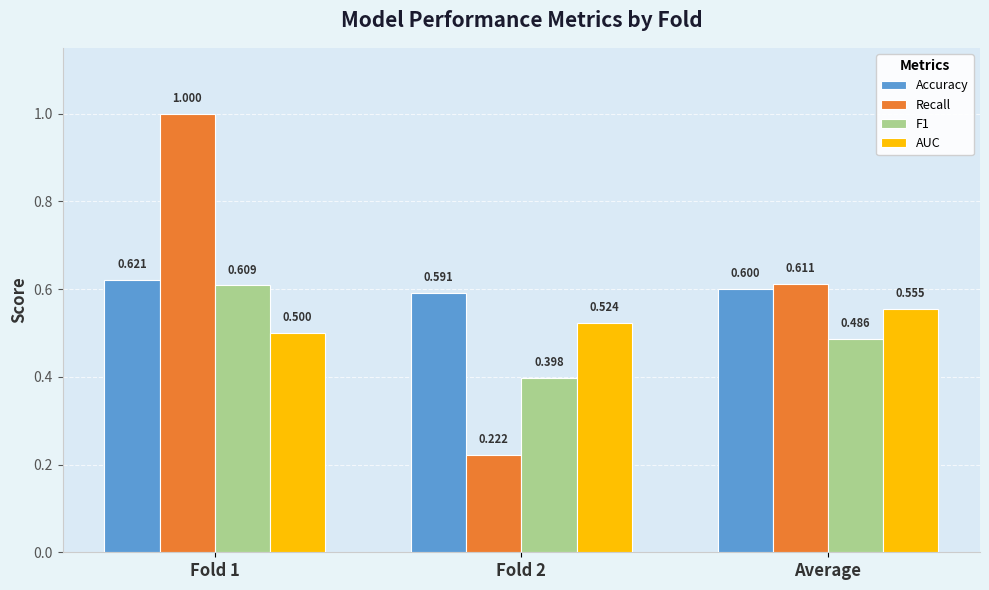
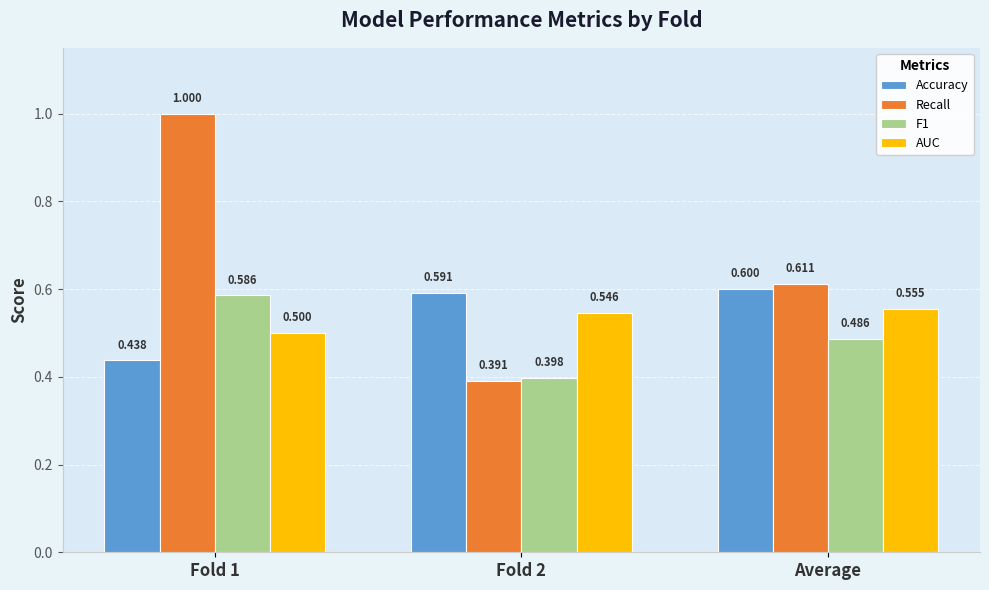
Accuracy, Fold 1: 0.621 -> 0.438
F1, Fold 1: 0.609 -> 0.586
Recall, Fold 2: 0.222 -> 0.391
AUC, Fold 2: 0.524 -> 0.546
